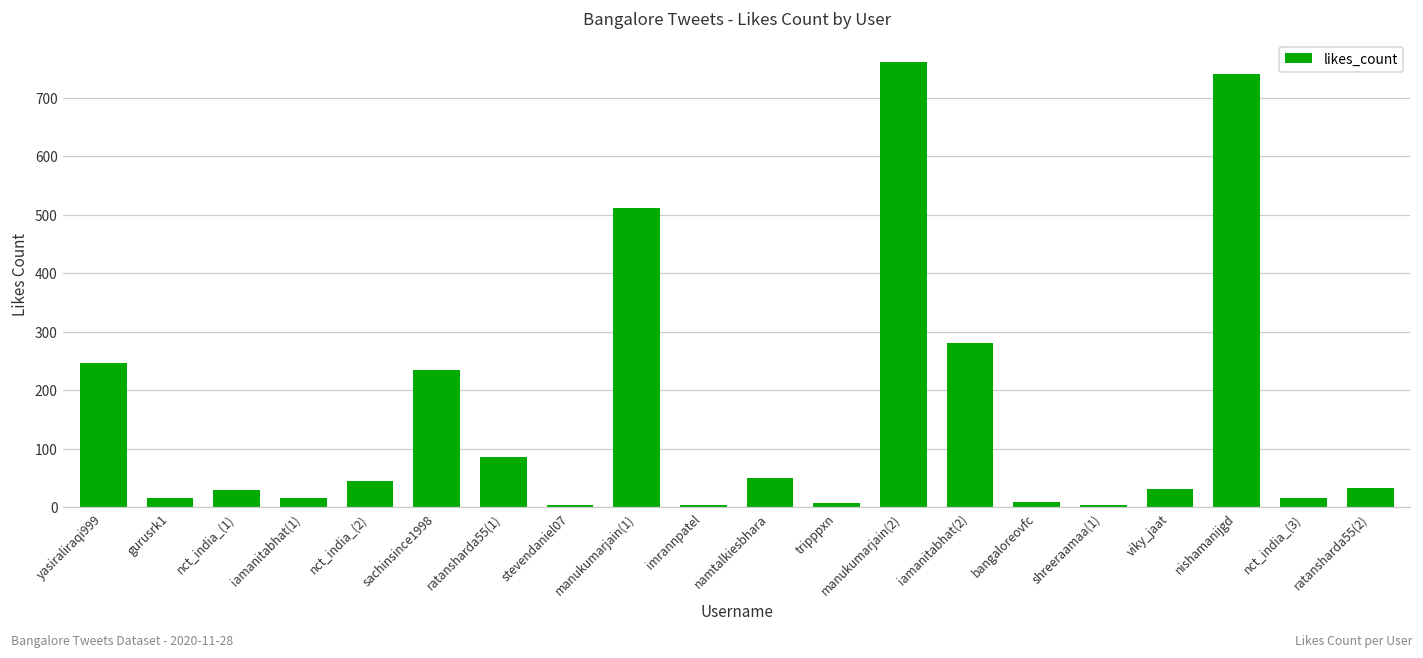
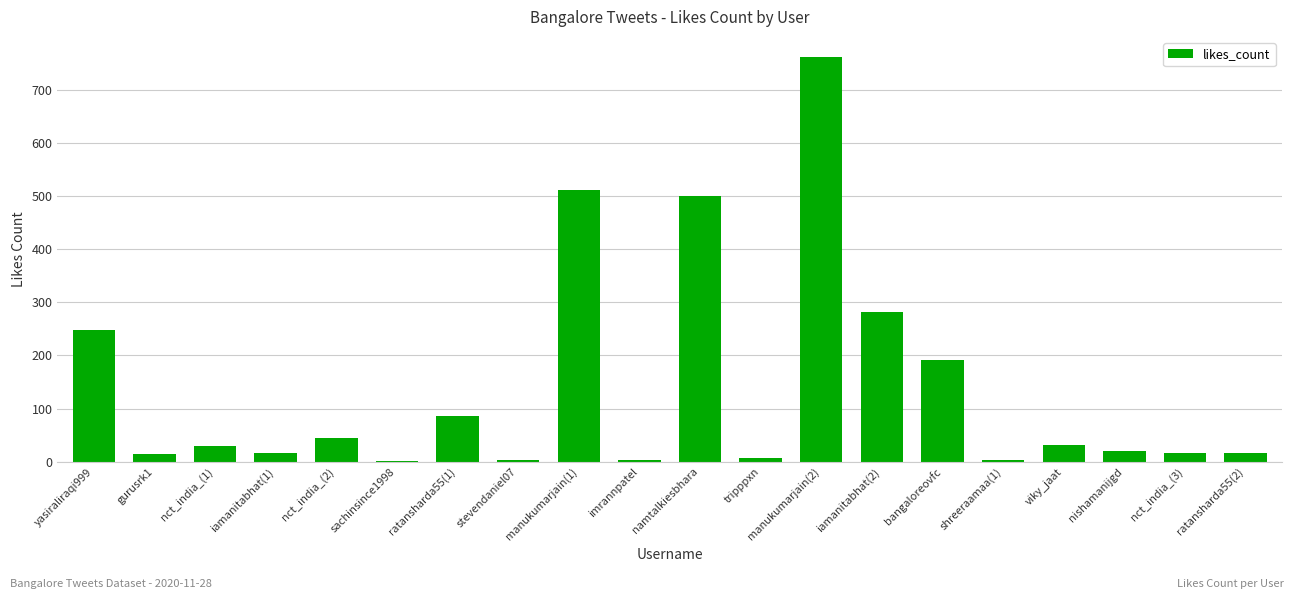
sachinsince1998: 240 -> 0
namtalkiesbhara: 50 -> 500
bangaloreovfc: 10 -> 190
nishamanijgd: 740 -> 20
ratansharda55(2): 30 -> 20
